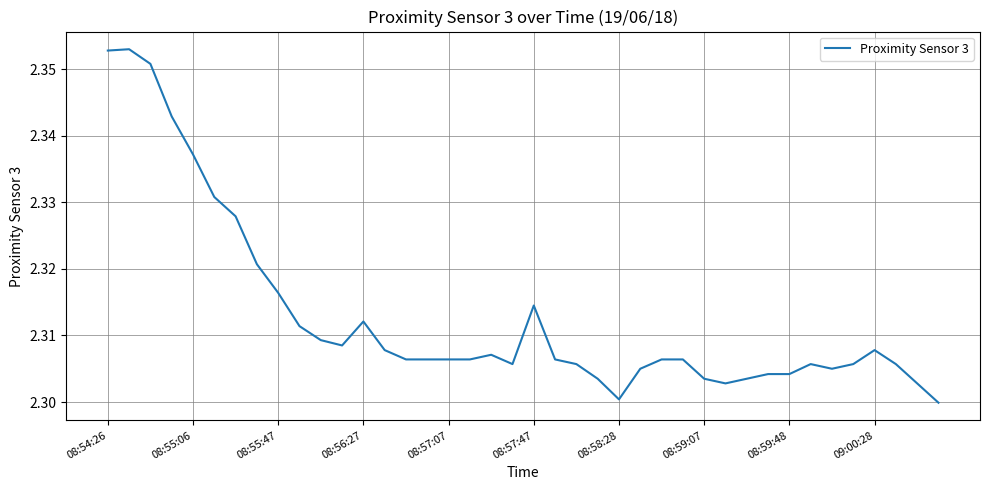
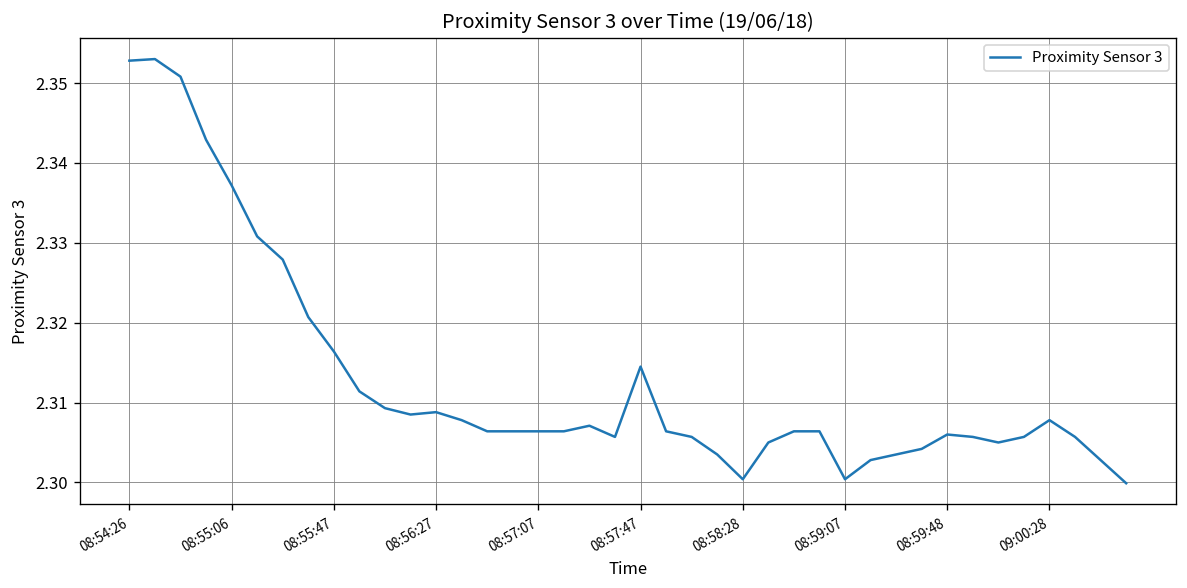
08:56:27: 2.312 -> 2.309
08:59:07: 2.304 -> 2.300
08:59:48: 2.304 -> 2.306
